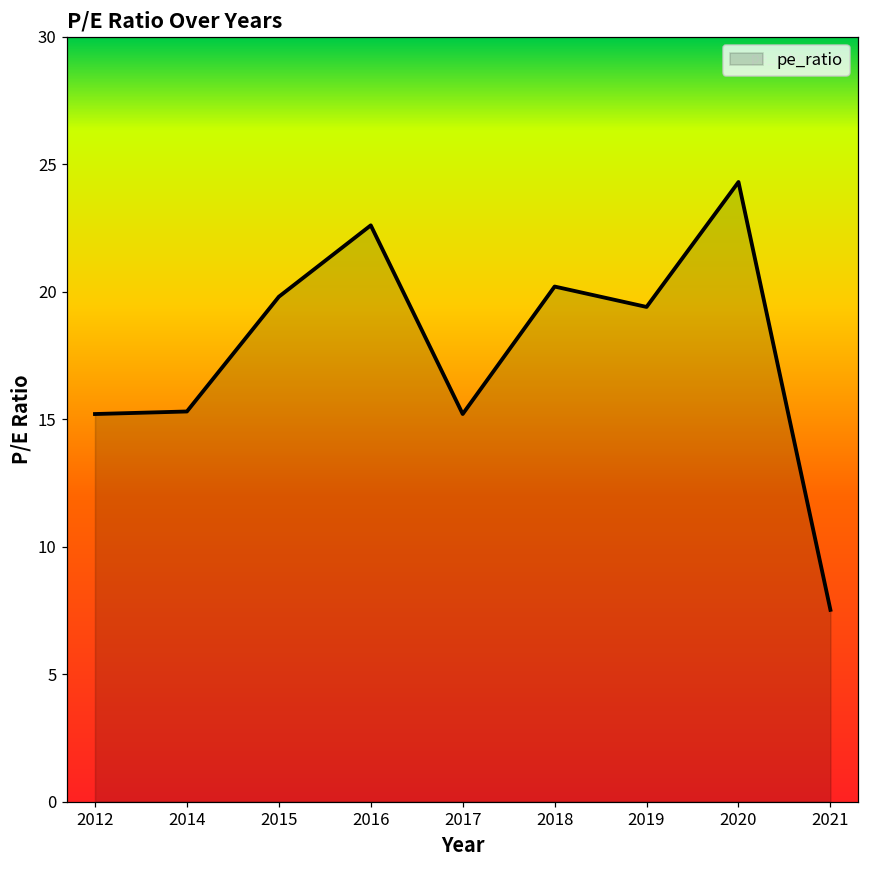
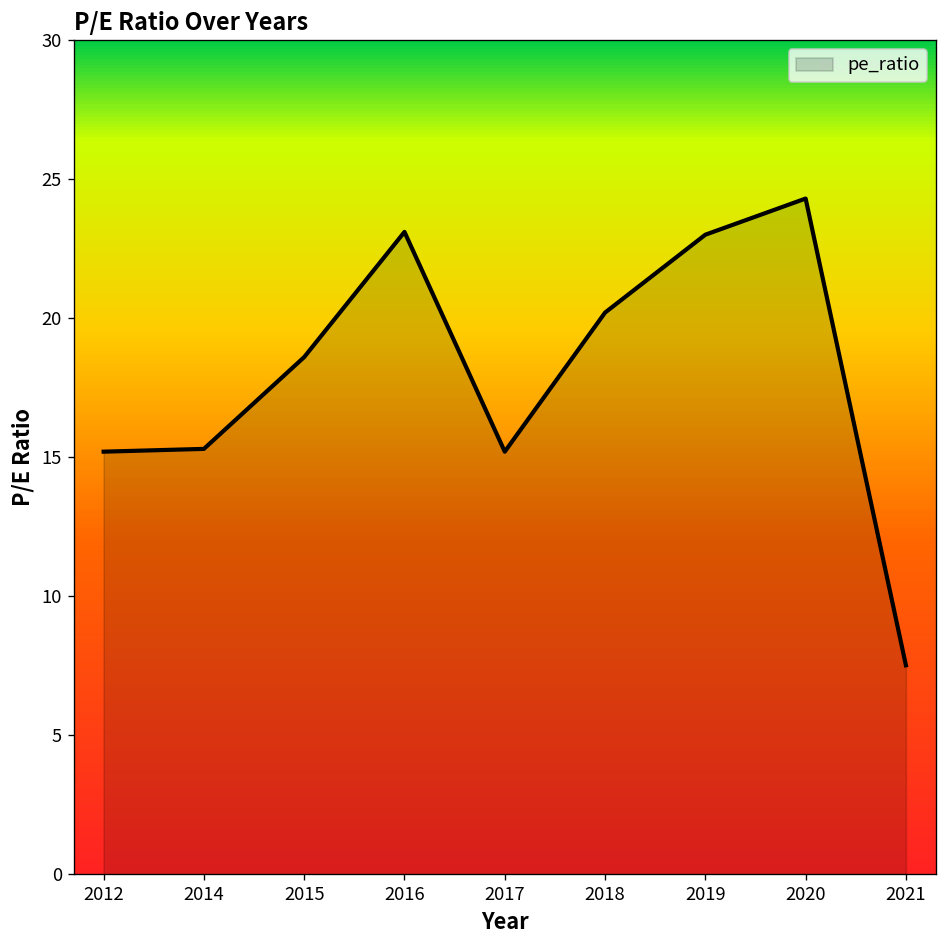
2015: 19.8 -> 18.6
2016: 22.6 -> 23.1
2019: 19.4 -> 23.0
